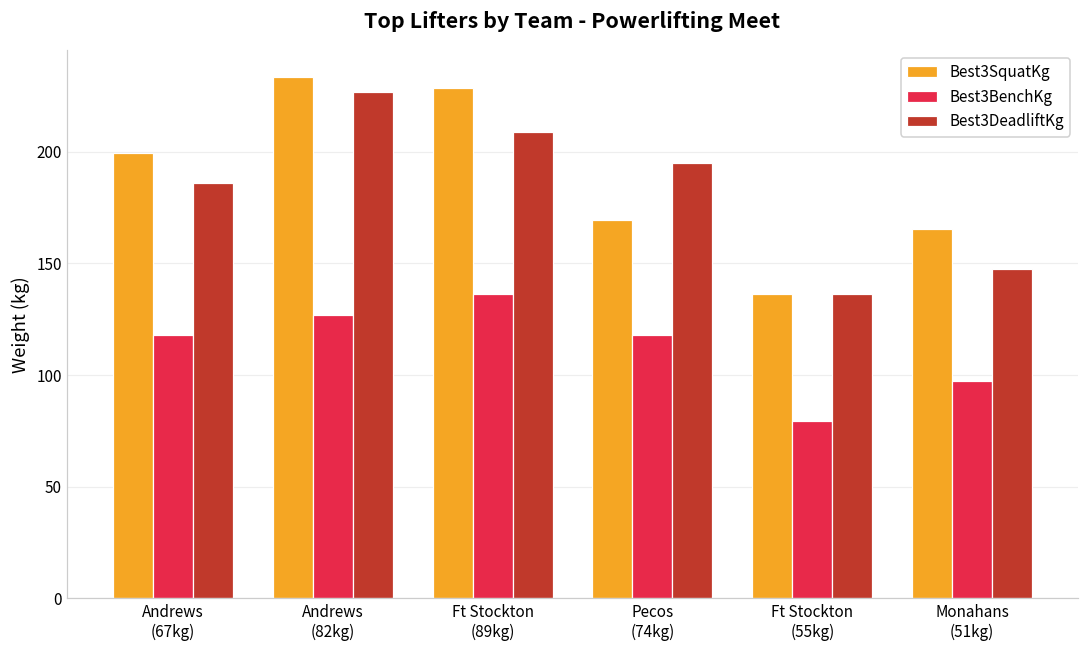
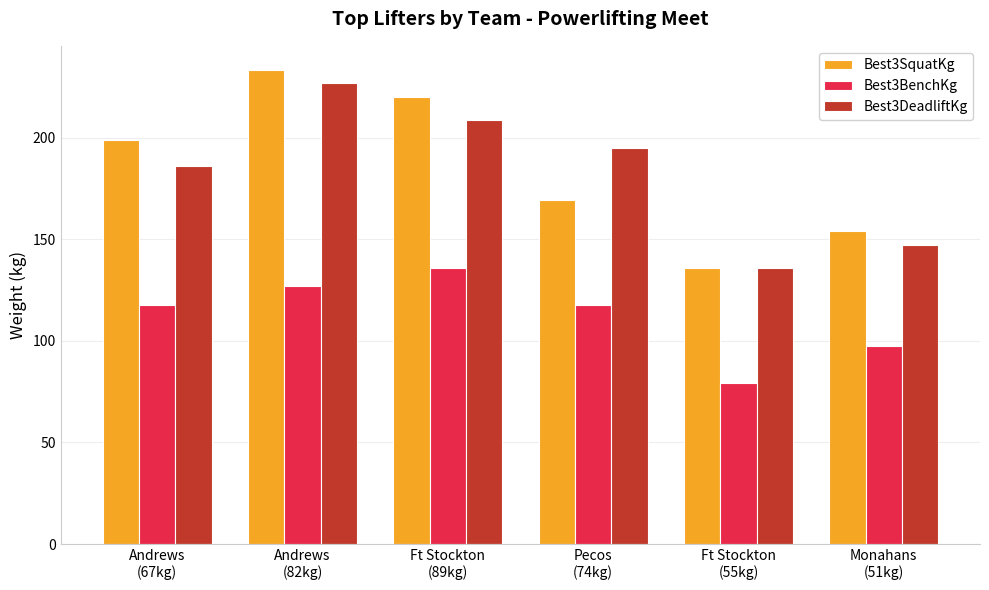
Best3SquatKg, Ft Stockton (89kg): 229 -> 220
Best3SquatKg, Monahans (51kg): 166 -> 154
